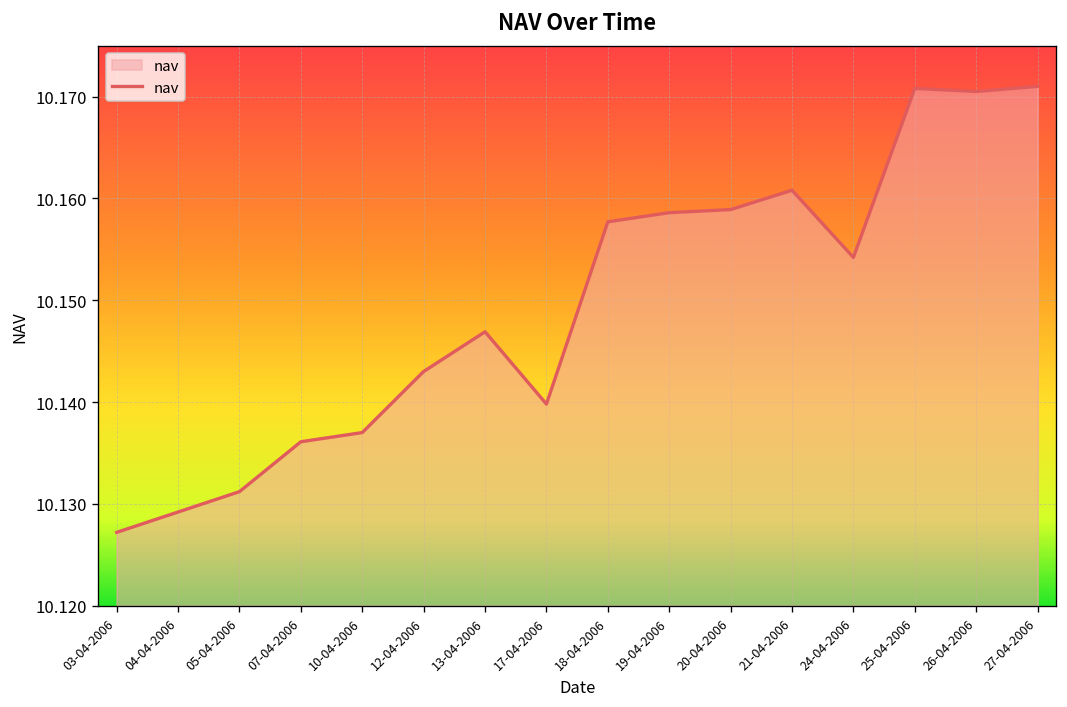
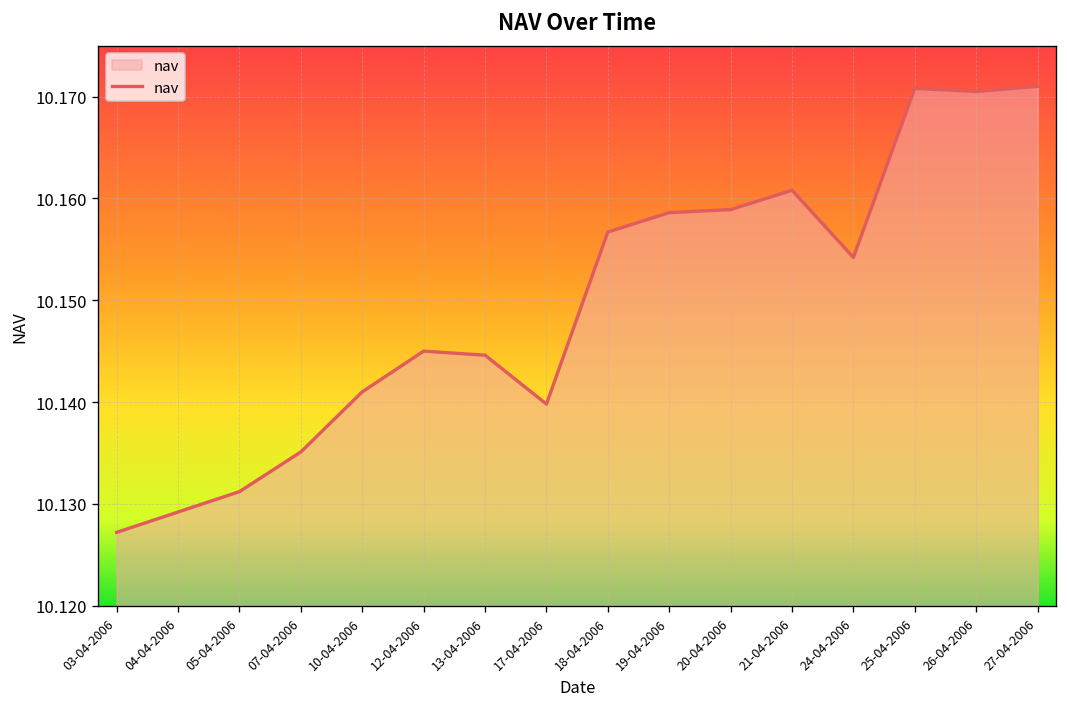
07-04-2006: 10.136 -> 10.135
10-04-2006: 10.137 -> 10.141
12-04-2006: 10.143 -> 10.145
13-04-2006: 10.147 -> 10.145
18-04-2006: 10.158 -> 10.157
